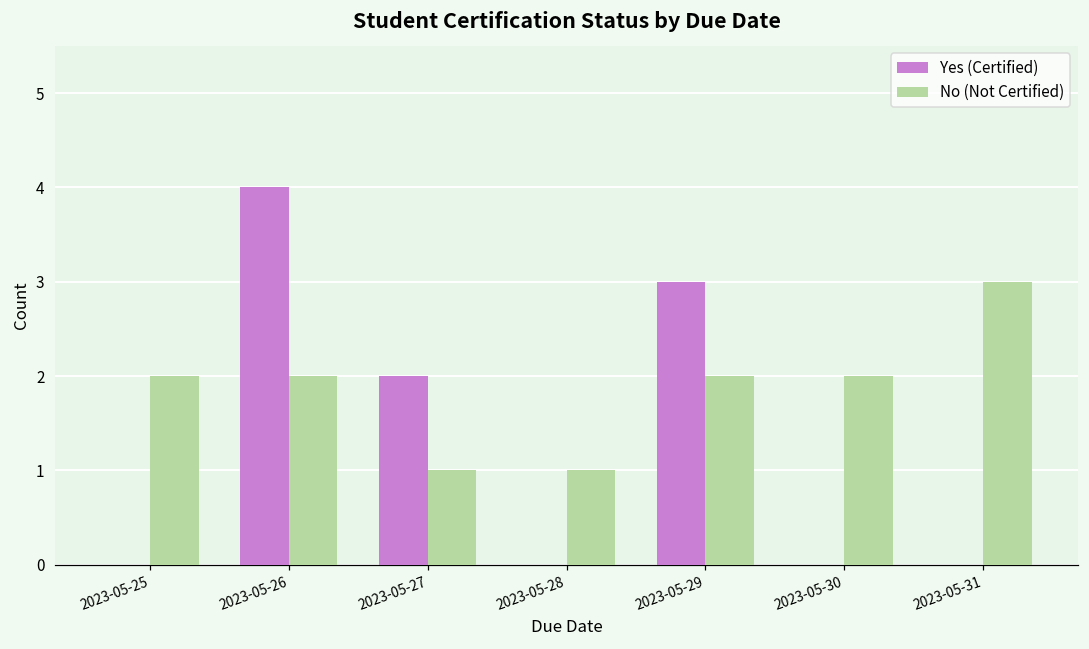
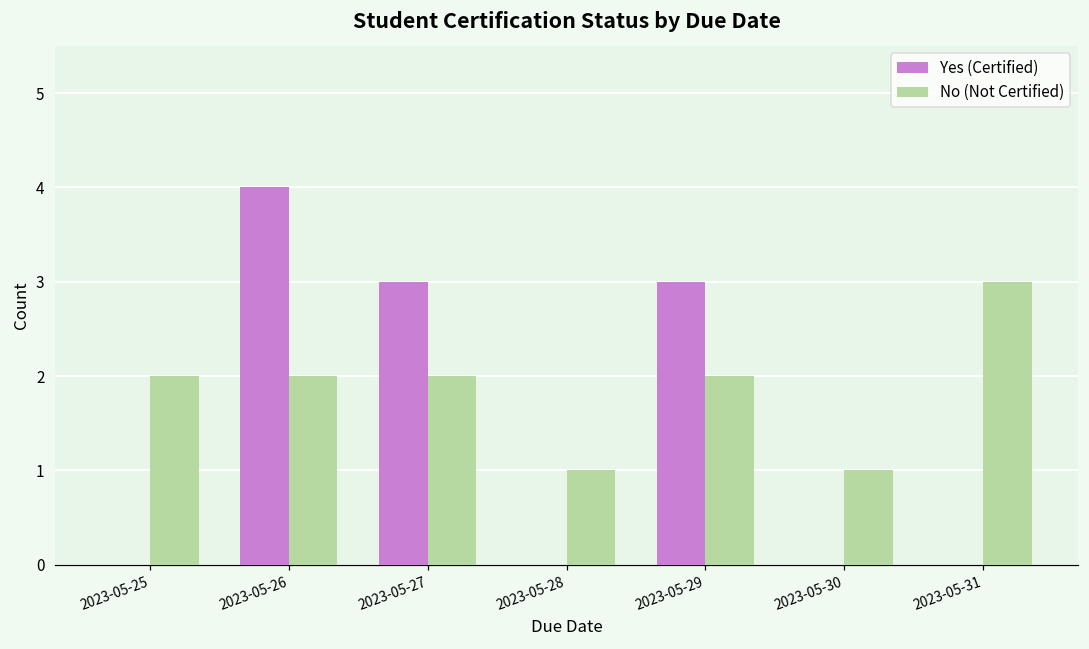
Yes (Certified), 2023-05-27: 2 -> 3
No (Not Certified), 2023-05-27: 1 -> 2
No (Not Certified), 2023-05-30: 2 -> 1
